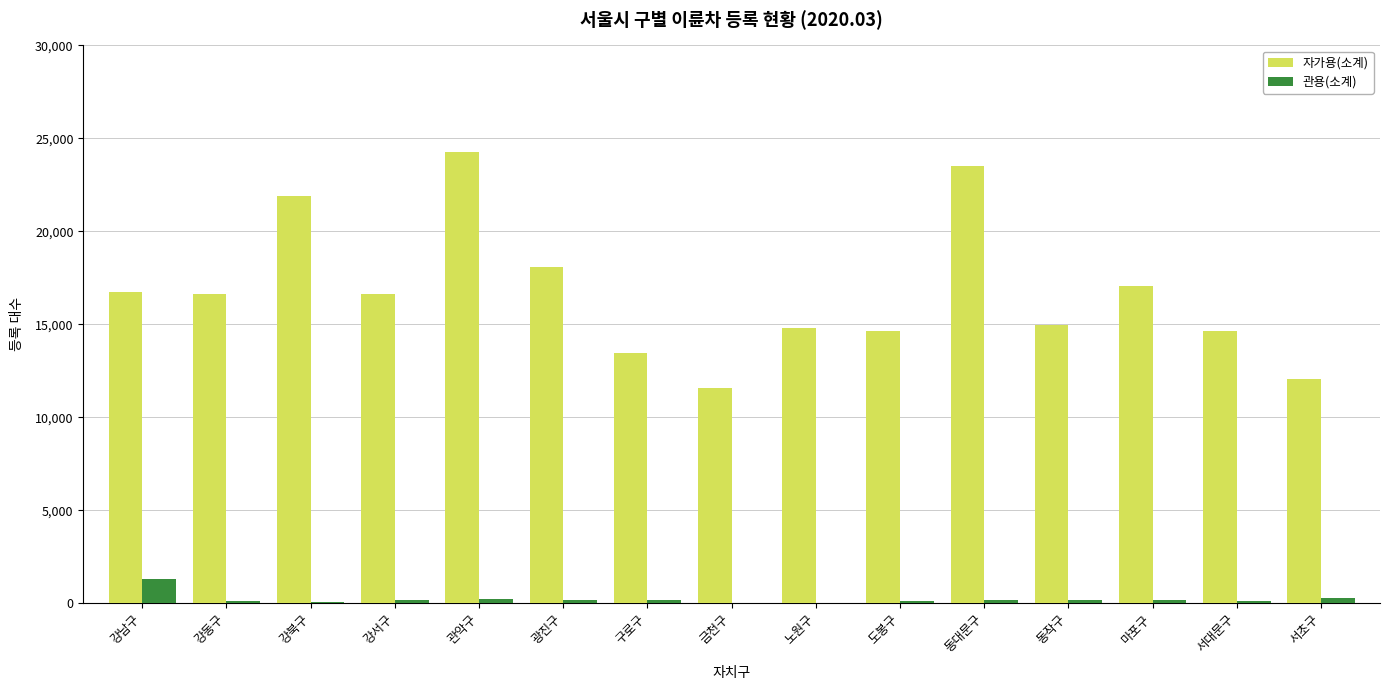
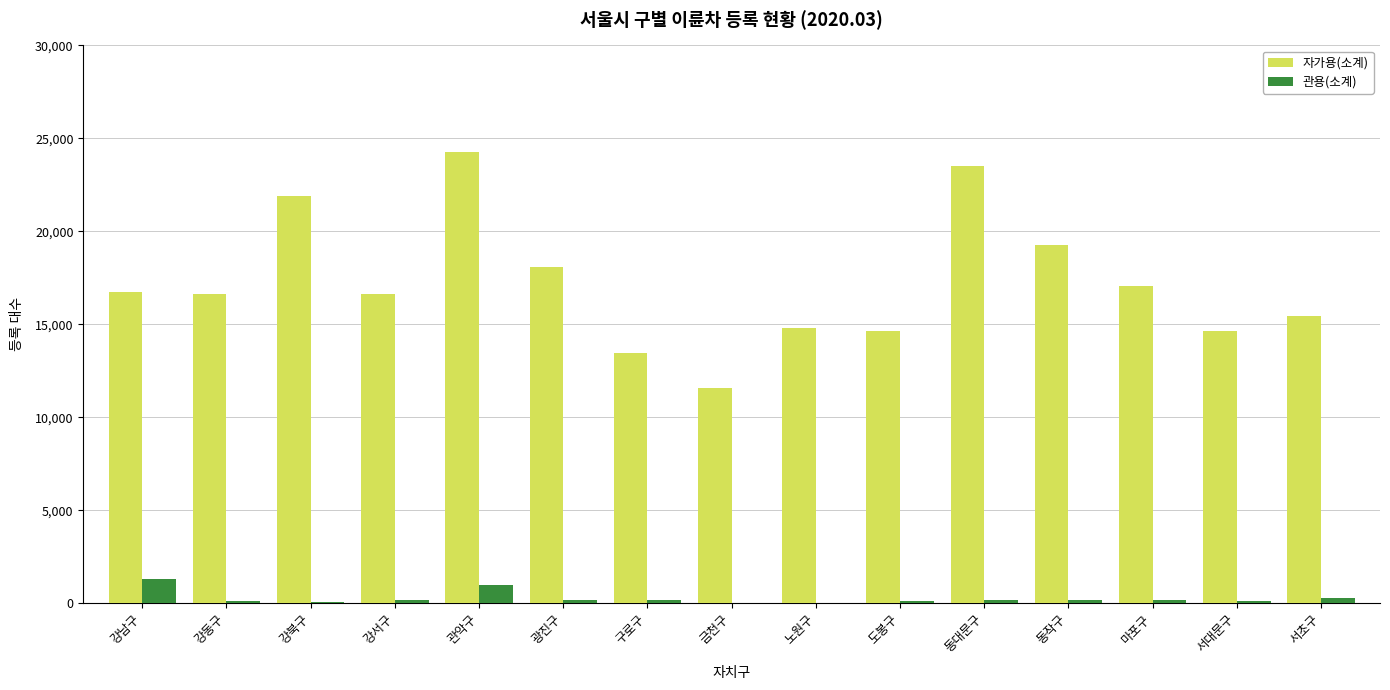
관용(소계), 관악구: 200 -> 1,000
자가용(소계), 동작구: 15,000 -> 19,300
자가용(소계), 서초구: 12,000 -> 15,400
